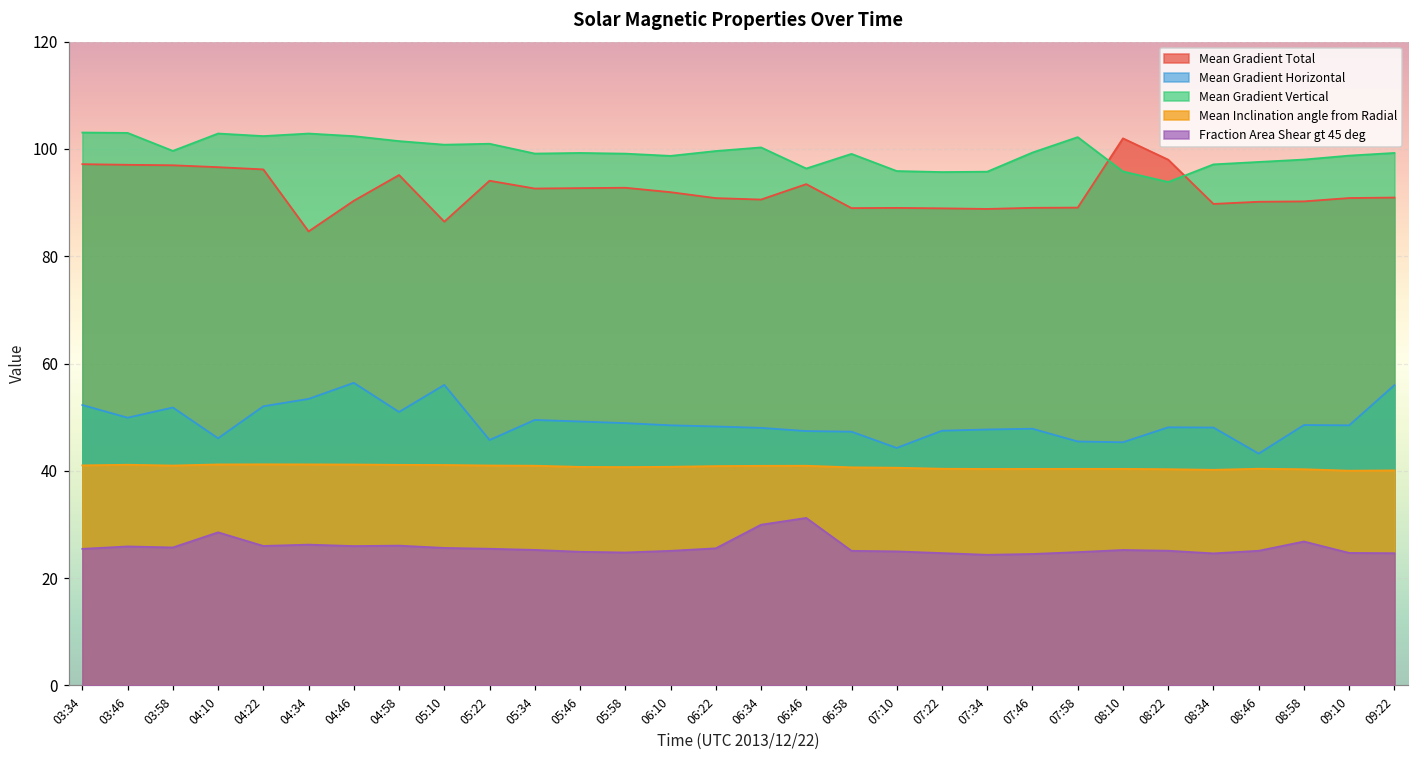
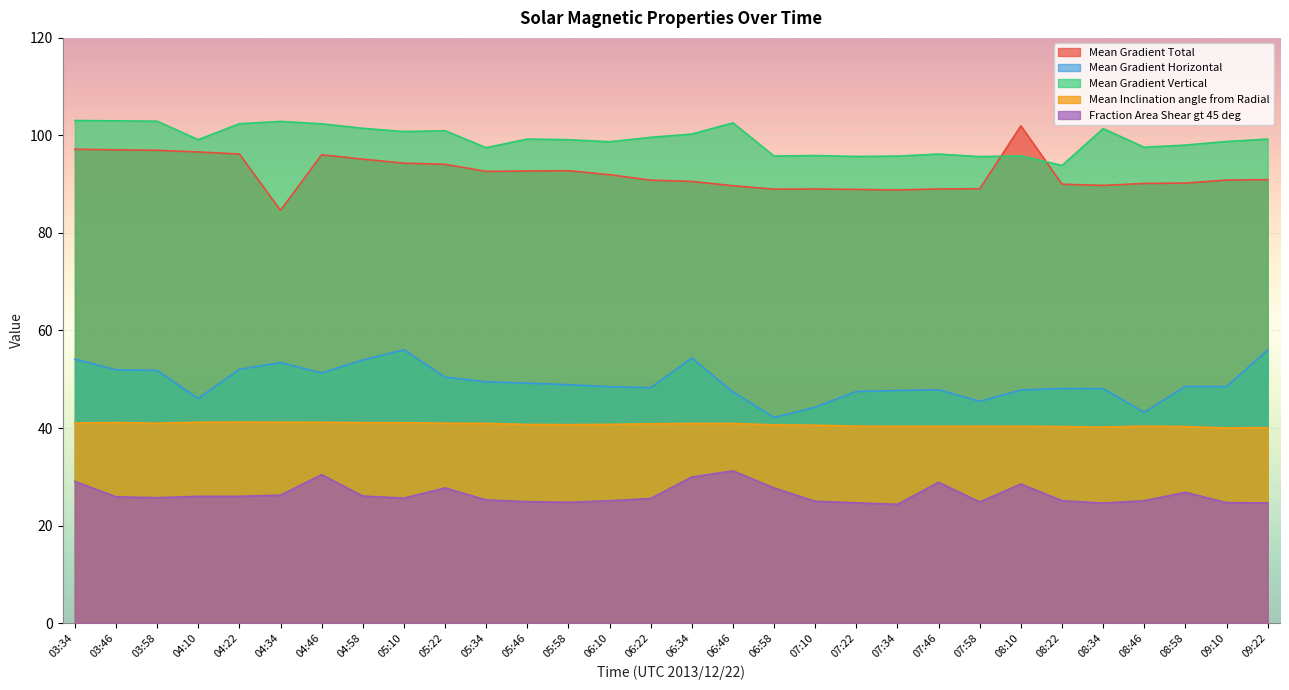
Mean Gradient Horizontal, 03:34: 52 -> 54
Fraction Area Shear gt 45 deg, 03:34: 25 -> 29
Mean Gradient Horizontal, 03:46: 50 -> 52
Mean Gradient Vertical, 03:58: 100 -> 103
Mean Gradient Vertical, 04:10: 103 -> 99
Fraction Area Shear gt 45 deg, 04:10: 29 -> 26
Mean Gradient Total, 04:46: 90 -> 96
Mean Gradient Horizontal, 04:46: 56 -> 51
Fraction Area Shear gt 45 deg, 04:46: 26 -> 30
Mean Gradient Horizontal, 04:58: 51 -> 54
Mean Gradient Total, 05:10: 86 -> 94
Mean Gradient Horizontal, 05:22: 46 -> 50
Fraction Area Shear gt 45 deg, 05:22: 25 -> 28
Mean Gradient Vertical, 05:34: 99 -> 97
Mean Gradient Horizontal, 06:34: 48 -> 54
Mean Gradient Total, 06:46: 93 -> 90
Mean Gradient Vertical, 06:46: 96 -> 103
Mean Gradient Horizontal, 06:58: 47 -> 42
Mean Gradient Vertical, 06:58: 99 -> 96
Fraction Area Shear gt 45 deg, 06:58: 25 -> 28
Mean Gradient Vertical, 07:46: 99 -> 96
Fraction Area Shear gt 45 deg, 07:46: 24 -> 29
Mean Gradient Vertical, 07:58: 102 -> 96
Mean Gradient Horizontal, 08:10: 45 -> 48
Fraction Area Shear gt 45 deg, 08:10: 25 -> 29
Mean Gradient Total, 08:22: 98 -> 90
Mean Gradient Vertical, 08:34: 97 -> 101
